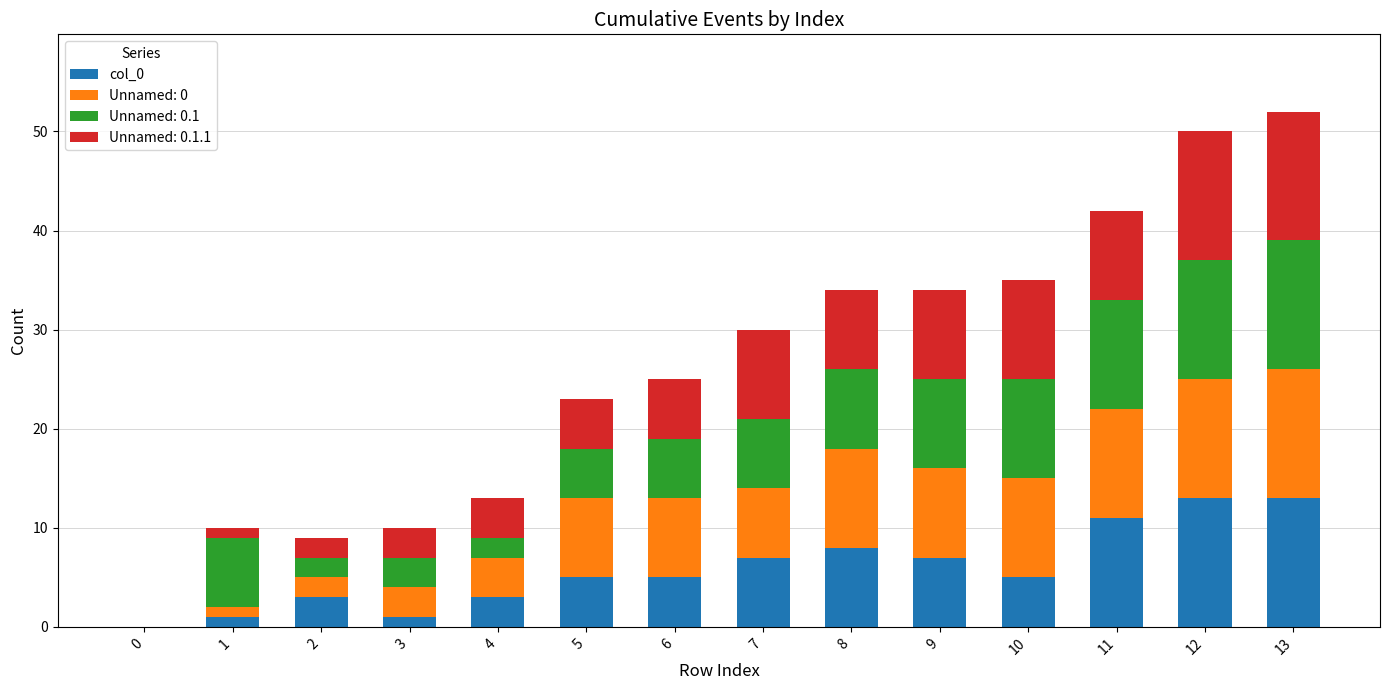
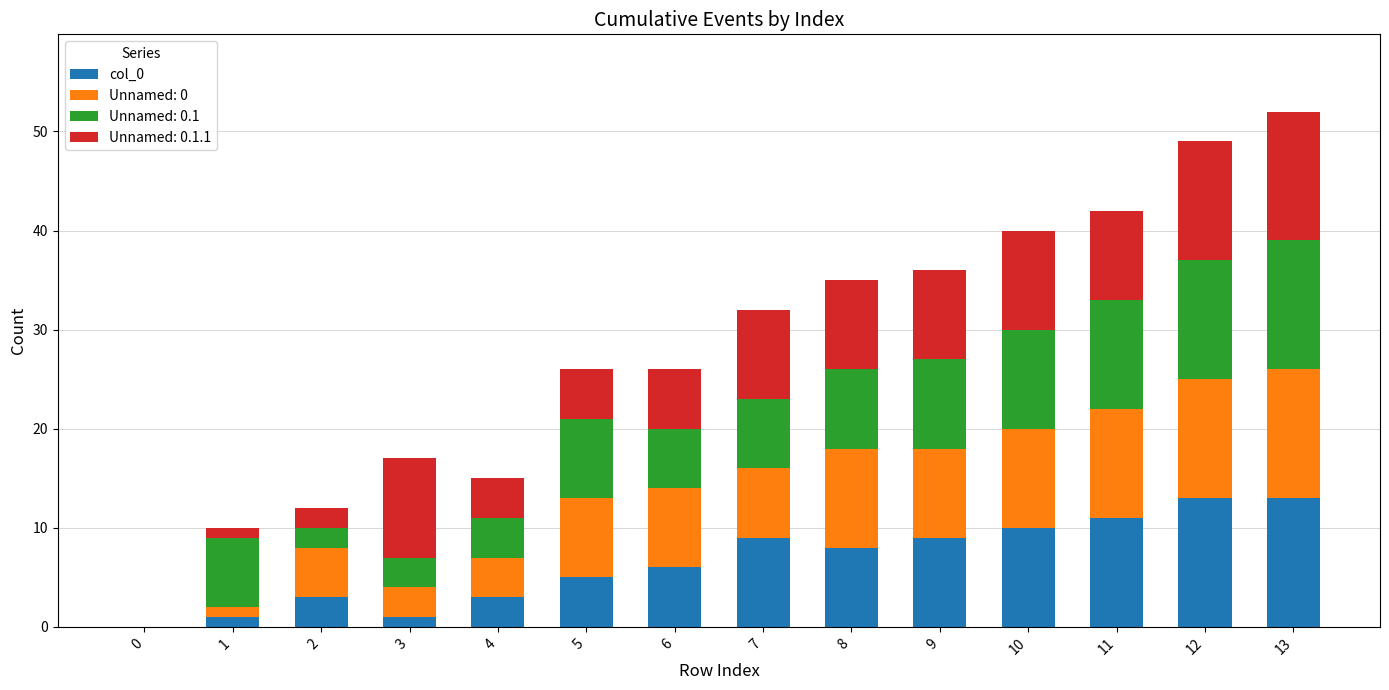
Unnamed: 0, 2: 2 -> 5
Unnamed: 0.1.1, 3: 3 -> 10
Unnamed: 0.1, 4: 2 -> 4
Unnamed: 0.1, 5: 5 -> 8
col_0, 6: 5 -> 6
col_0, 7: 7 -> 9
Unnamed: 0.1.1, 8: 8 -> 9
col_0, 9: 7 -> 9
col_0, 10: 5 -> 10
Unnamed: 0.1.1, 12: 13 -> 12
